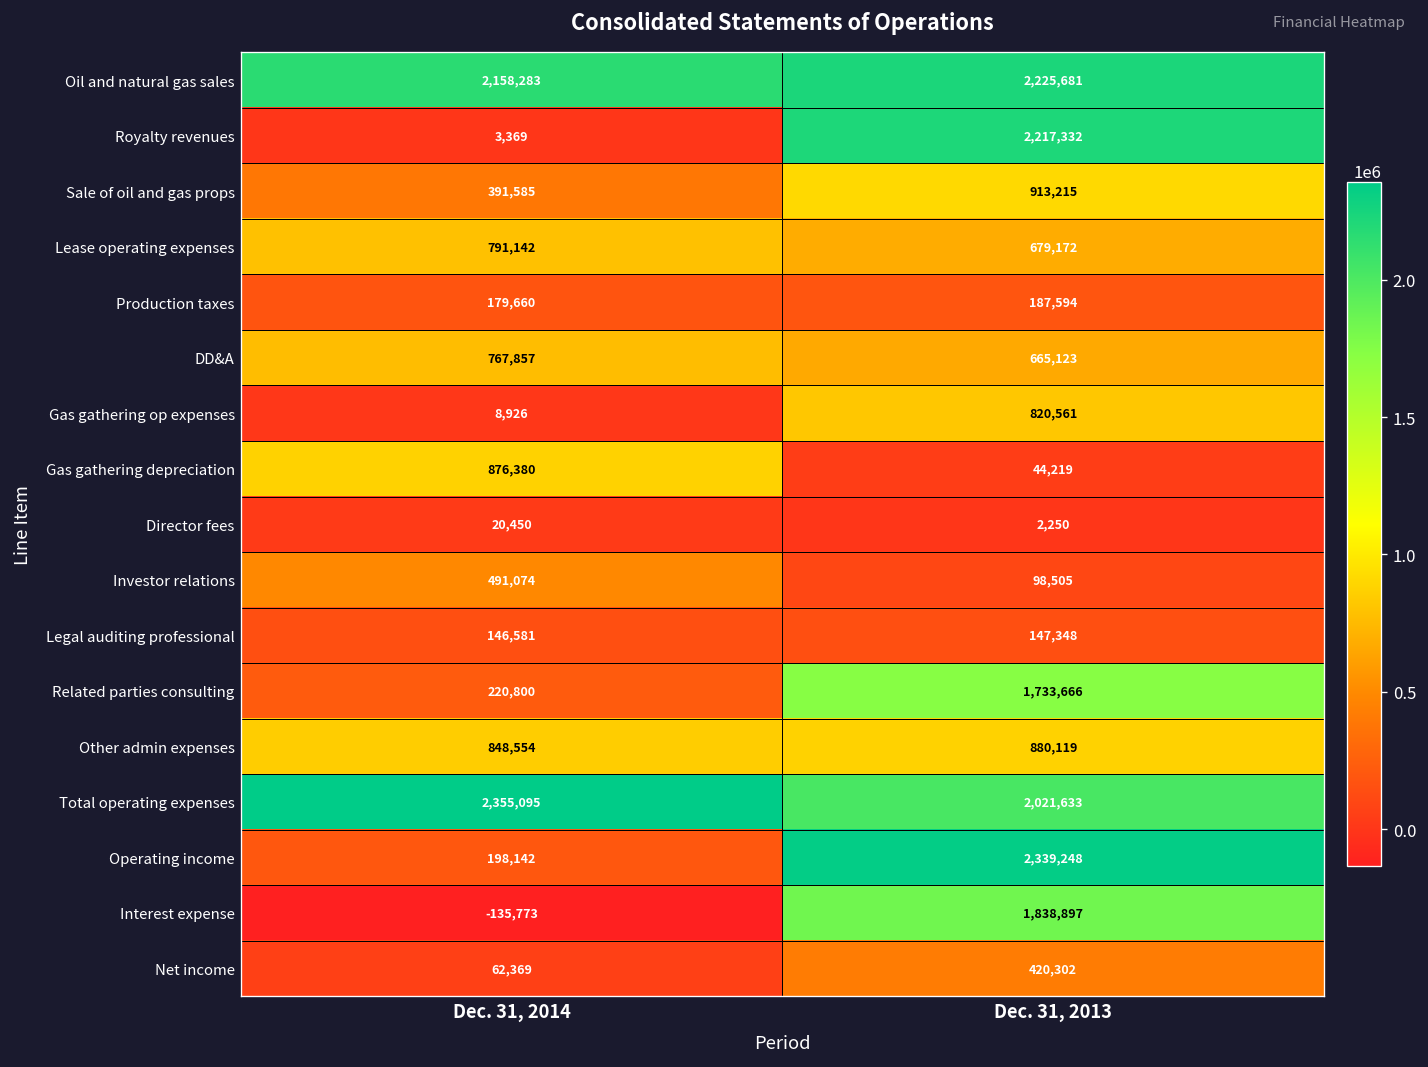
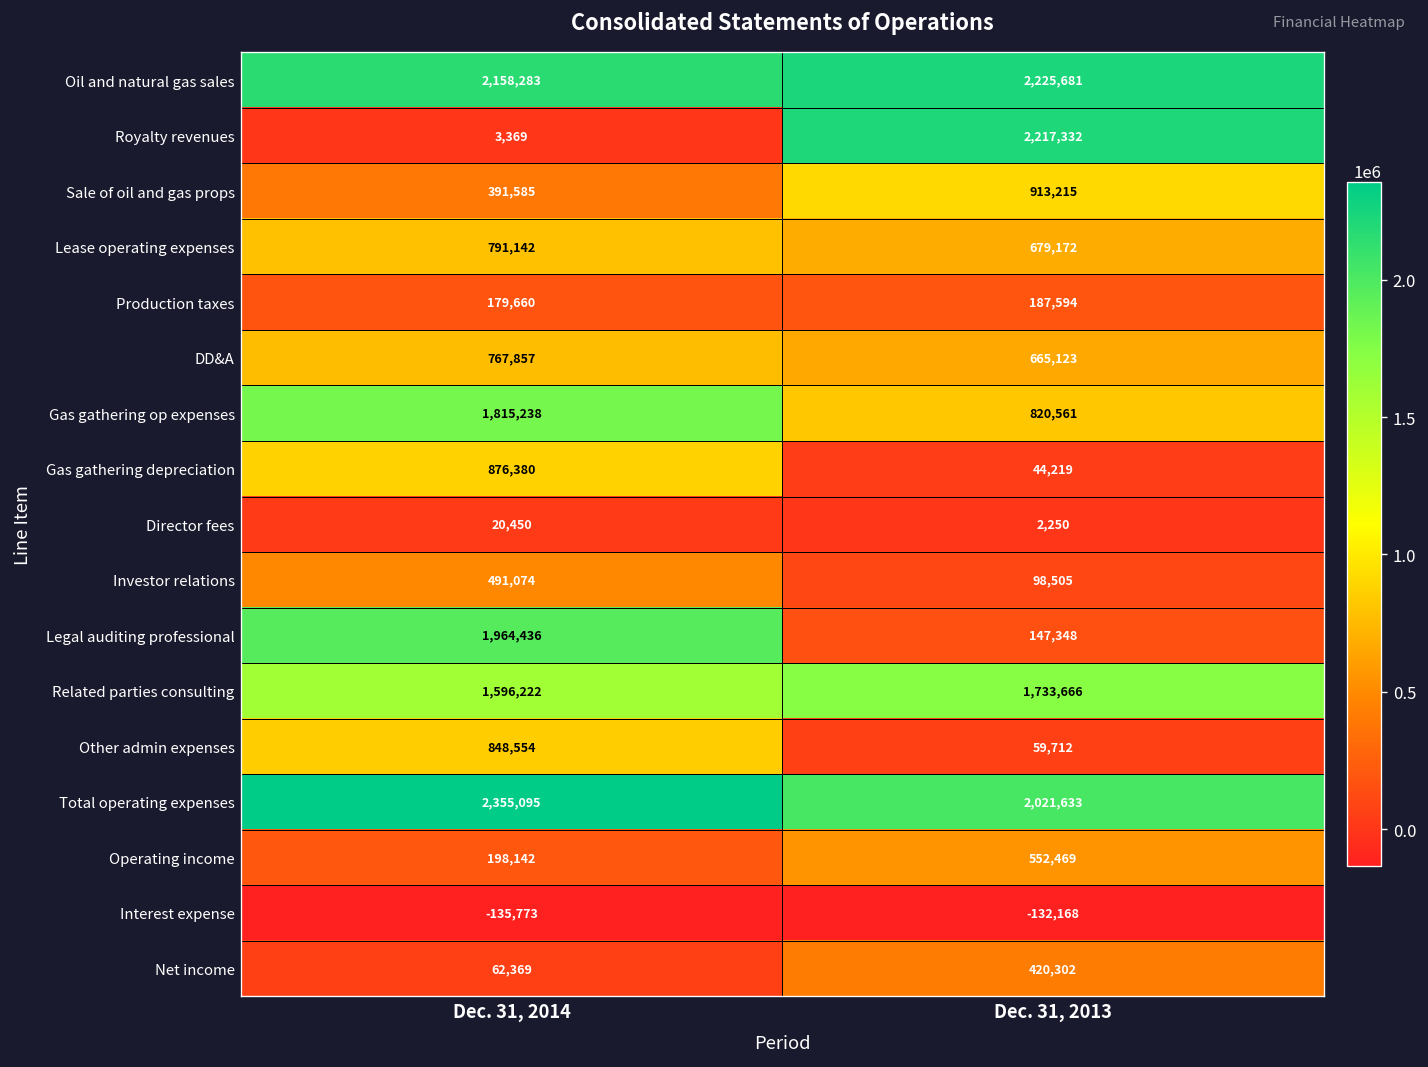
Gas gathering op expenses, Dec. 31, 2014: 8,926 -> 1,815,238
Legal auditing professional, Dec. 31, 2014: 146,581 -> 1,964,436
Related parties consulting, Dec. 31, 2014: 220,800 -> 1,596,222
Other admin expenses, Dec. 31, 2013: 880,119 -> 59,712
Operating income, Dec. 31, 2013: 2,339,248 -> 552,469
Interest expense, Dec. 31, 2013: 1,838,897 -> -132,168
